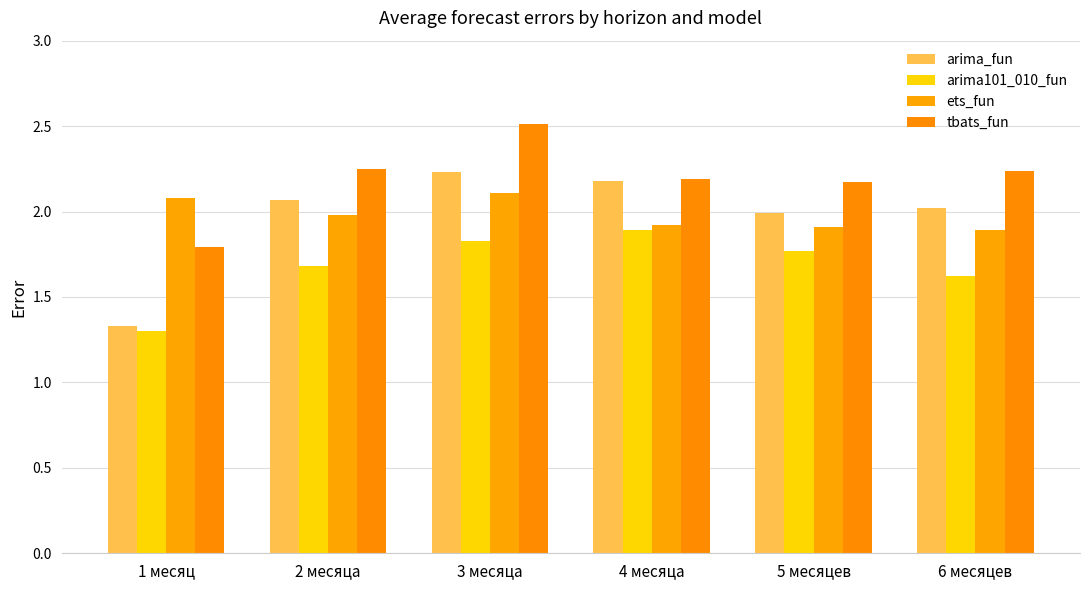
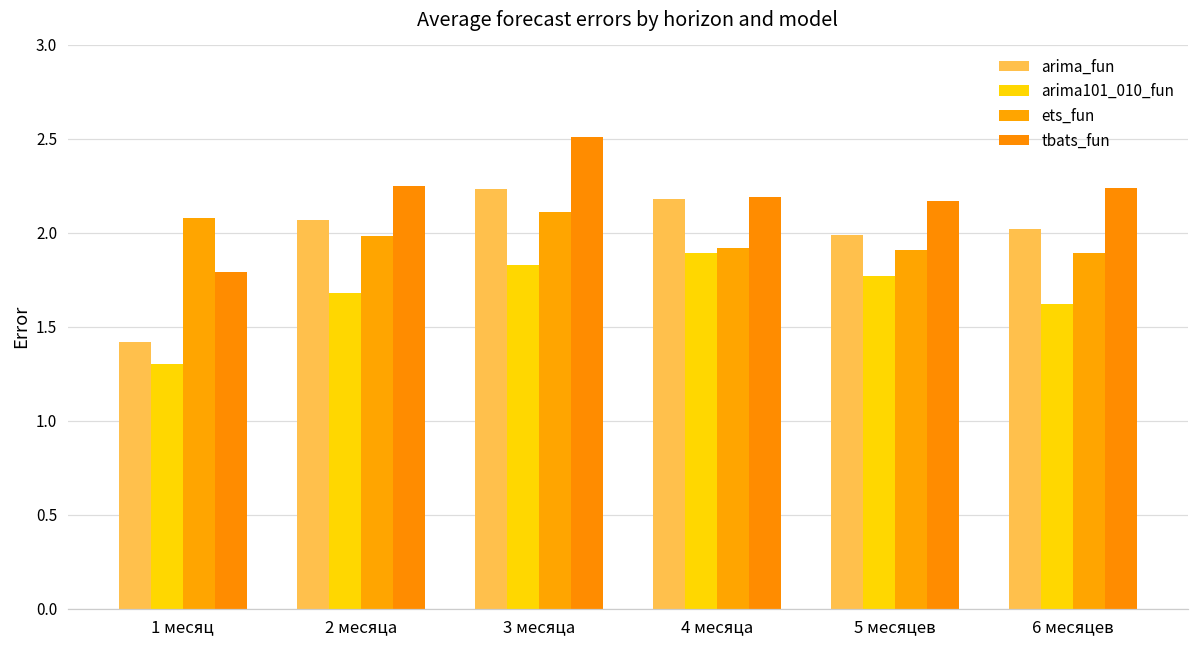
arima_fun, 1 месяц: 1.33 -> 1.42
